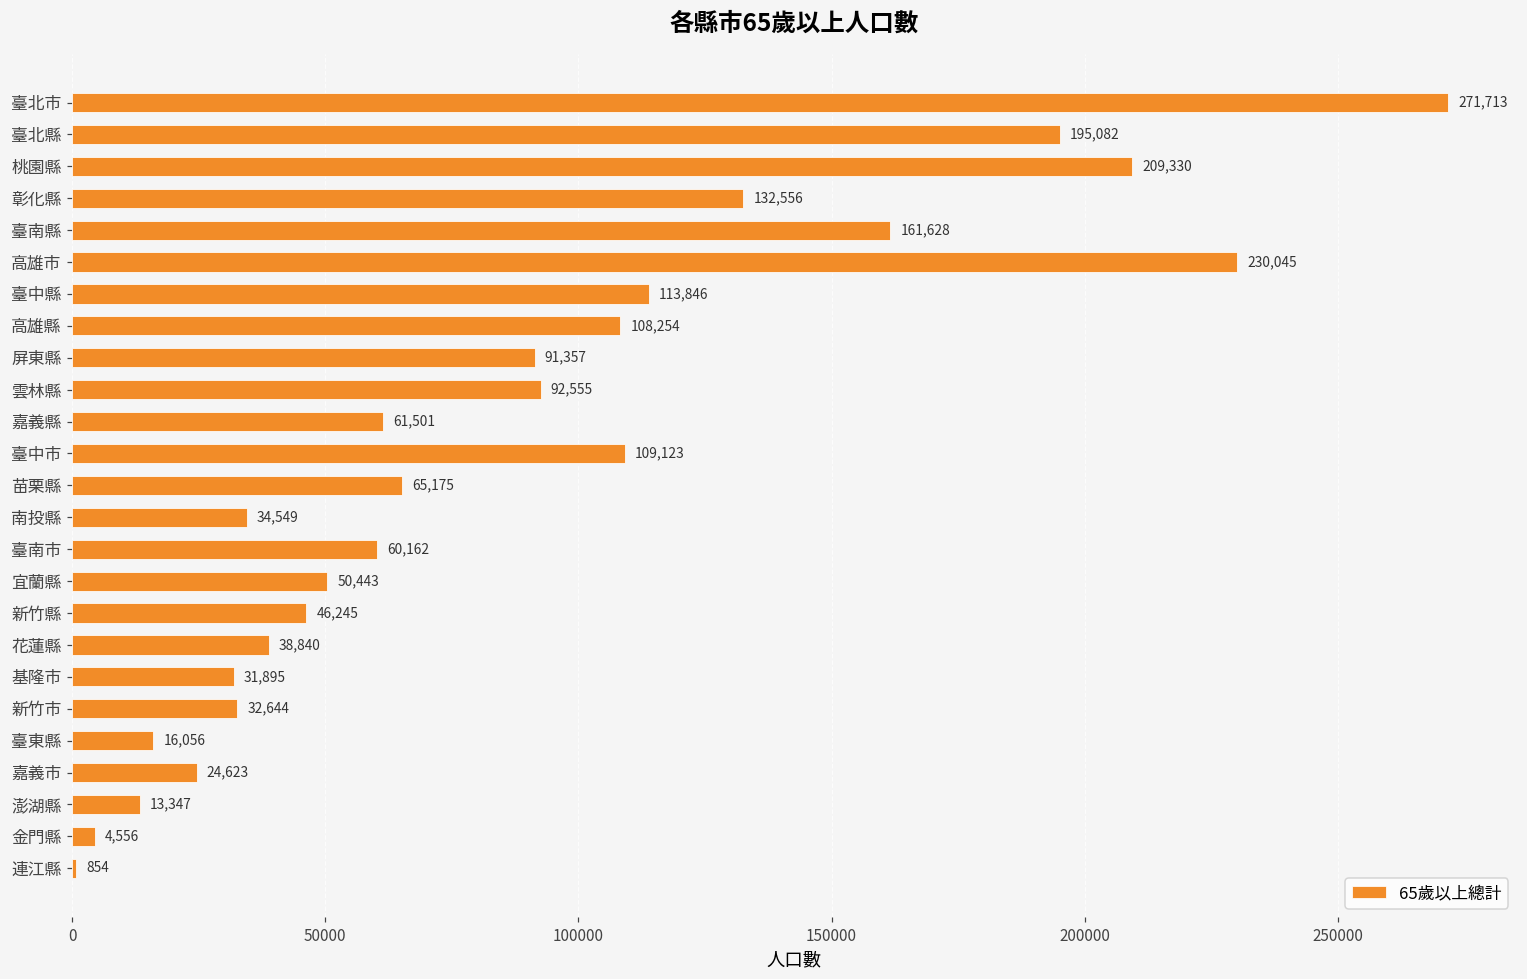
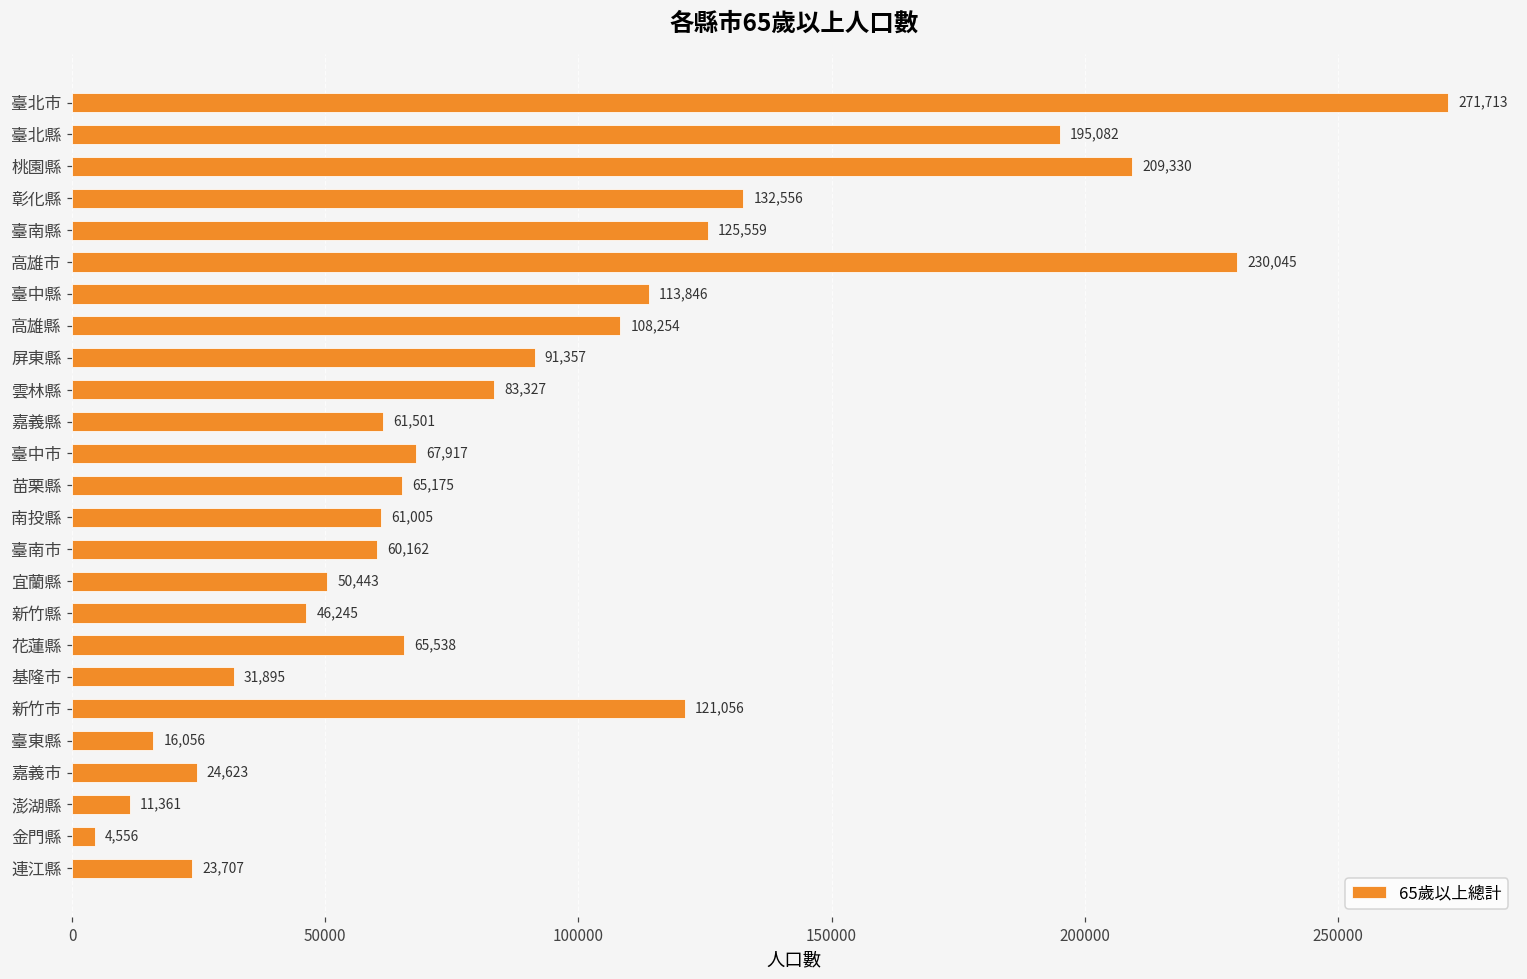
臺南縣: 161,628 -> 125,559
雲林縣: 92,555 -> 83,327
臺中市: 109,123 -> 67,917
南投縣: 34,549 -> 61,005
花蓮縣: 38,840 -> 65,538
新竹市: 32,644 -> 121,056
澎湖縣: 13,347 -> 11,361
連江縣: 854 -> 23,707
